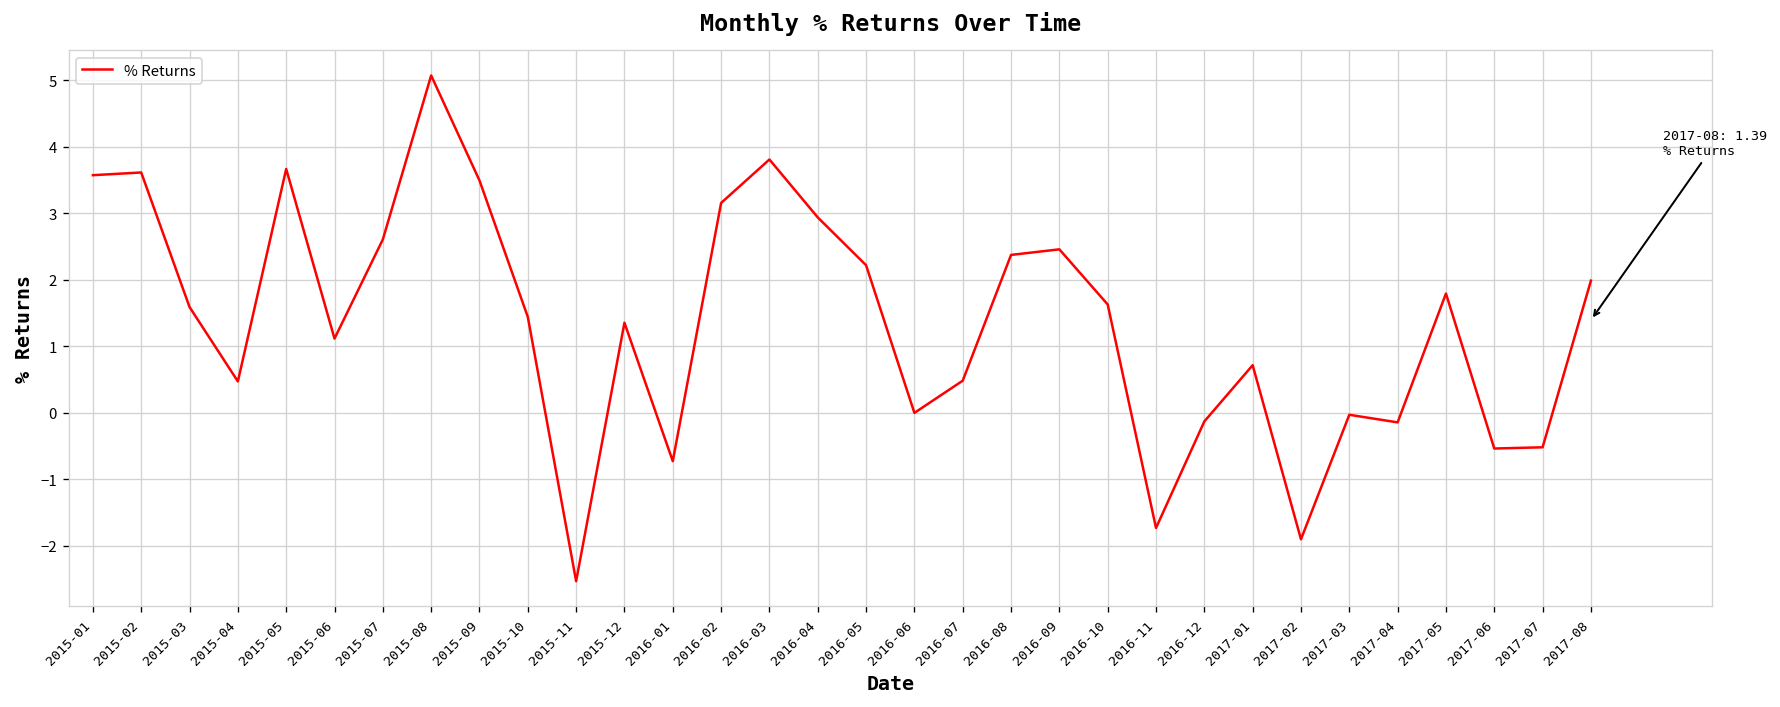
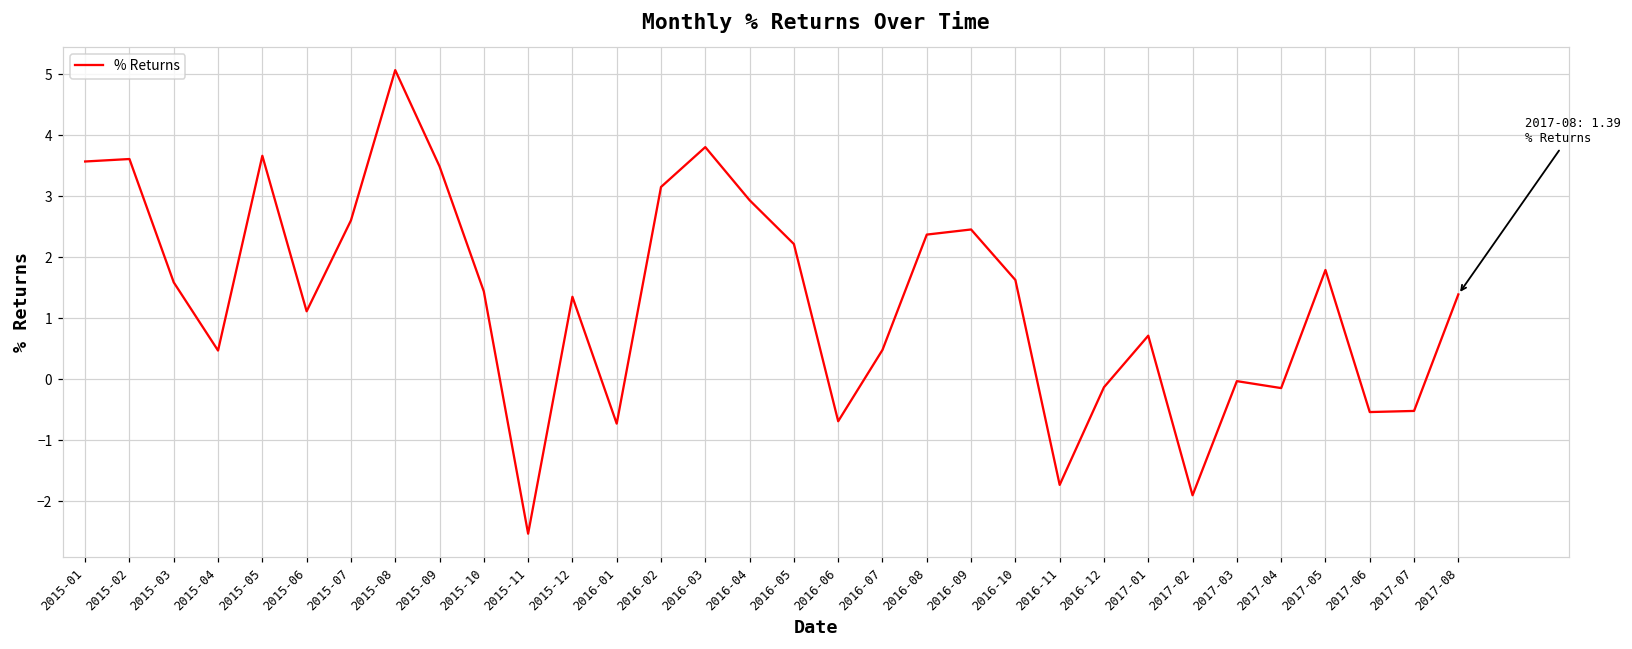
2016-06: 0.0 -> -0.7
2017-08: 2.0 -> 1.4
